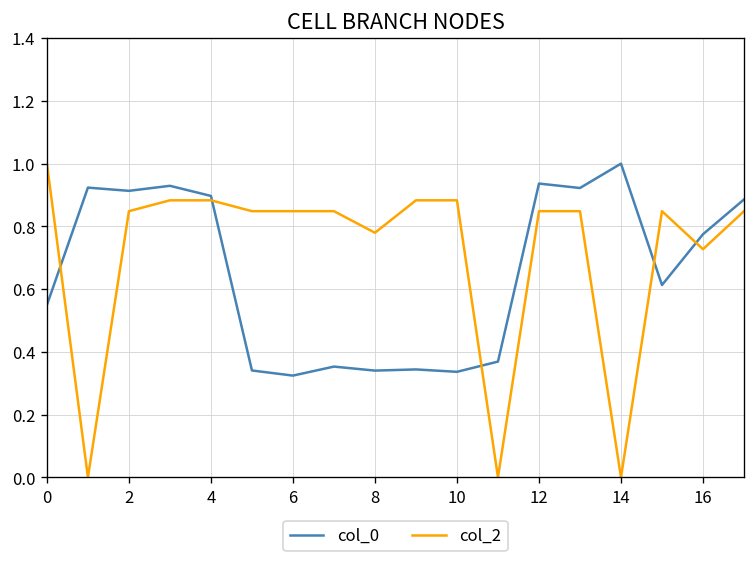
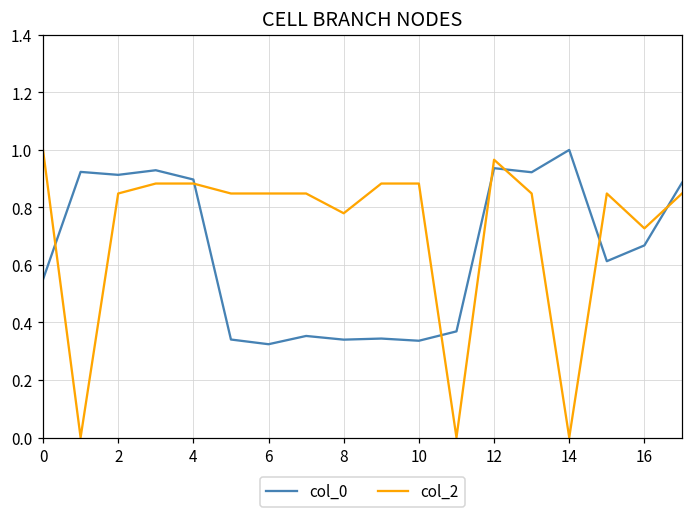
col_2, 12: 0.85 -> 0.97
col_0, 16: 0.77 -> 0.67
